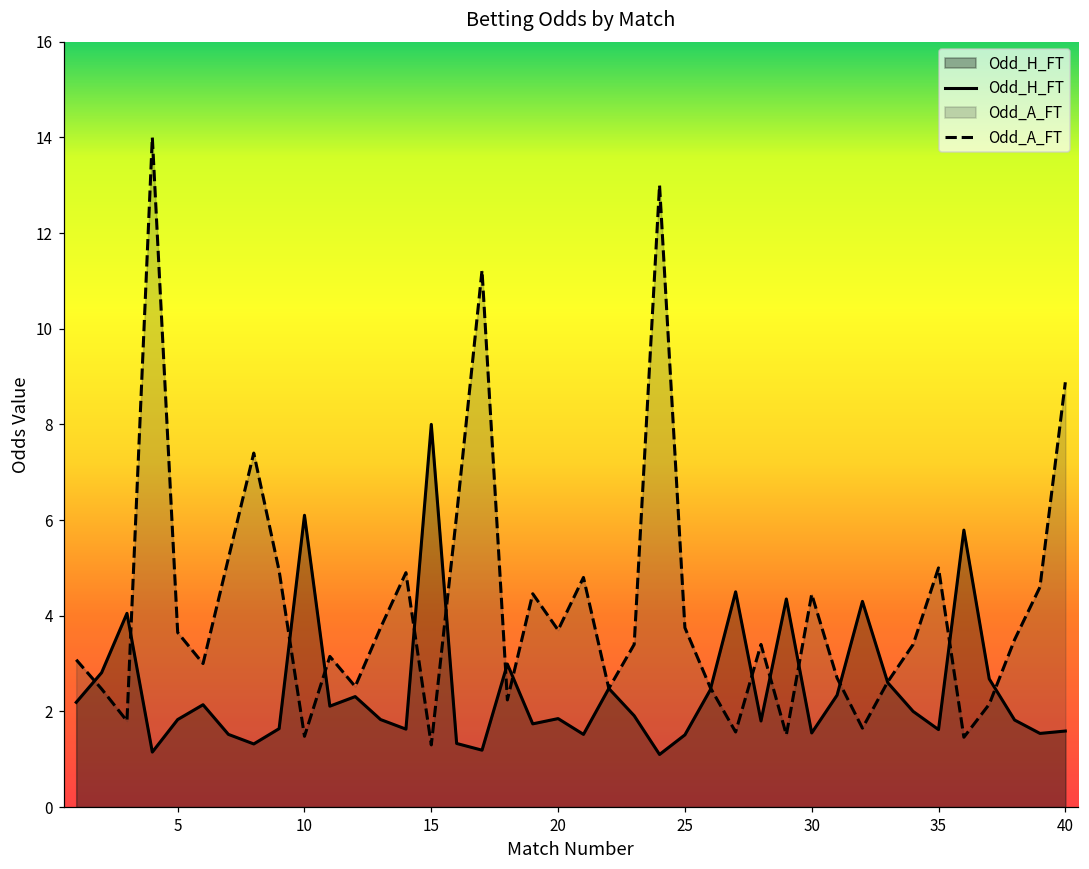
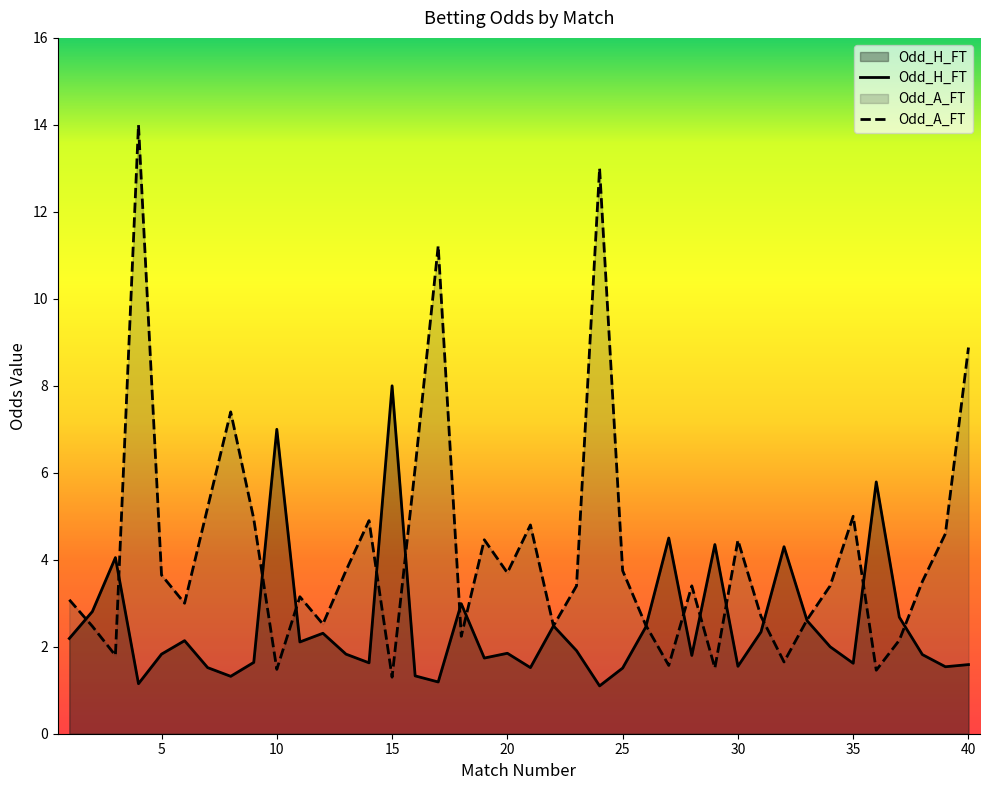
Odd_H_FT, 10: 6.1 -> 7.0
